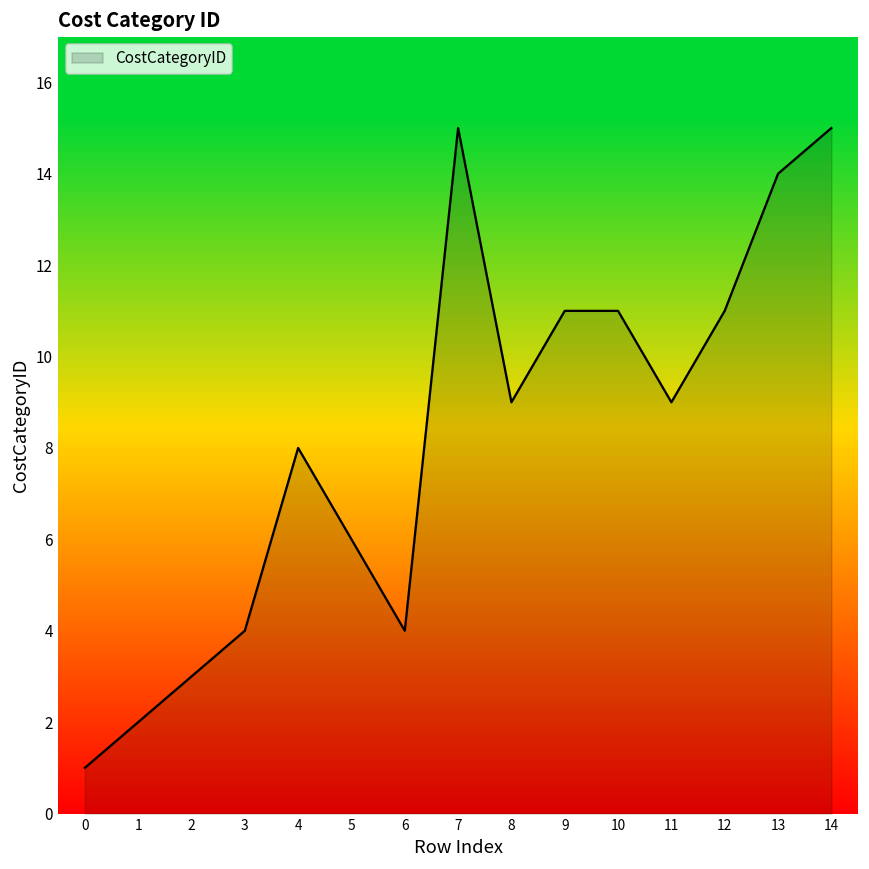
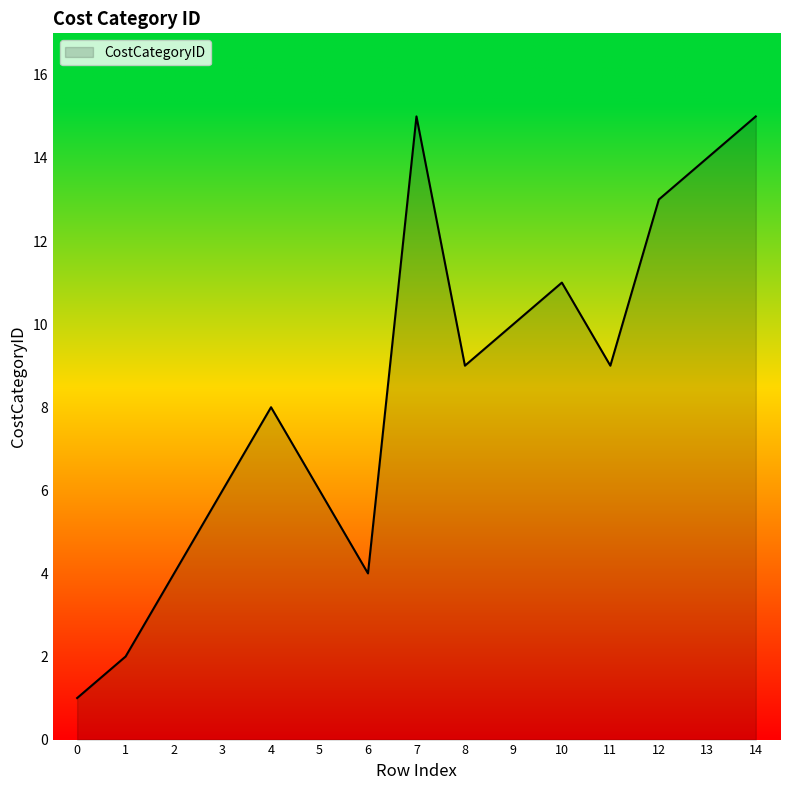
2: 3 -> 4
3: 4 -> 6
9: 11 -> 10
12: 11 -> 13
